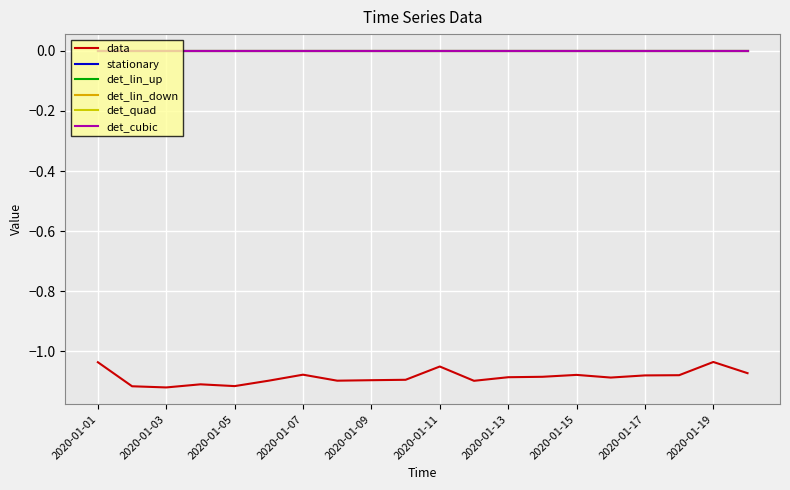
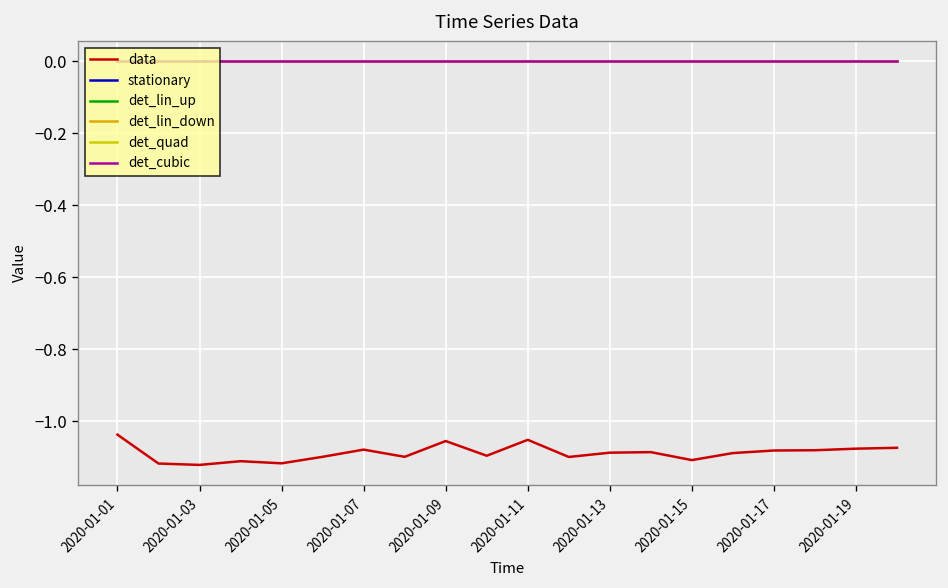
data, 2020-01-09: -1.10 -> -1.05
data, 2020-01-15: -1.08 -> -1.11
data, 2020-01-19: -1.04 -> -1.08
